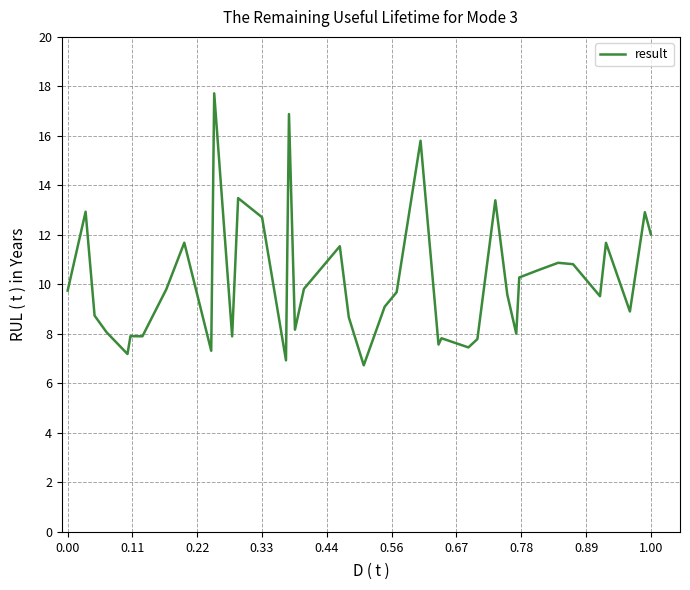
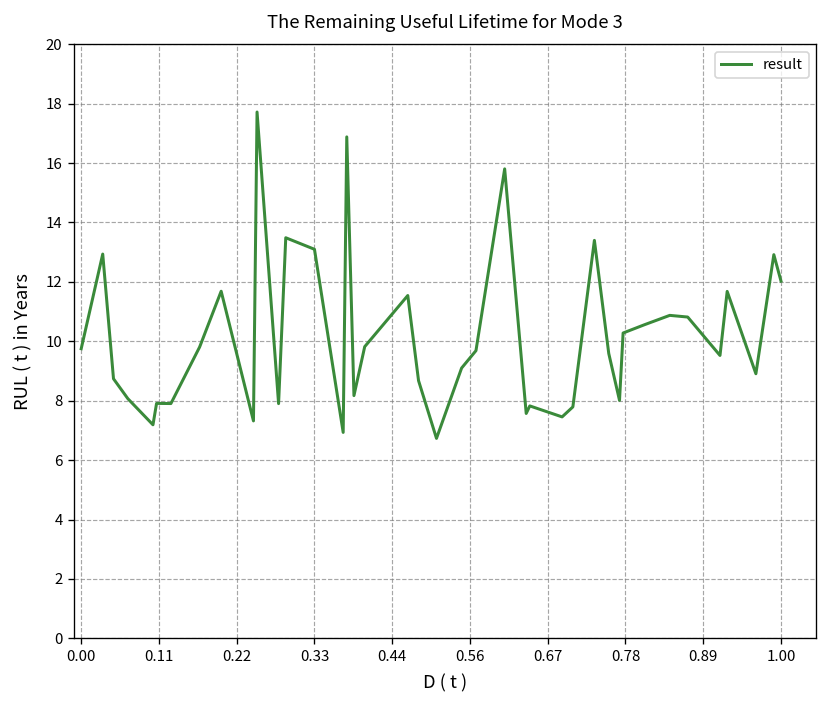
0.33: 12.7 -> 13.1
